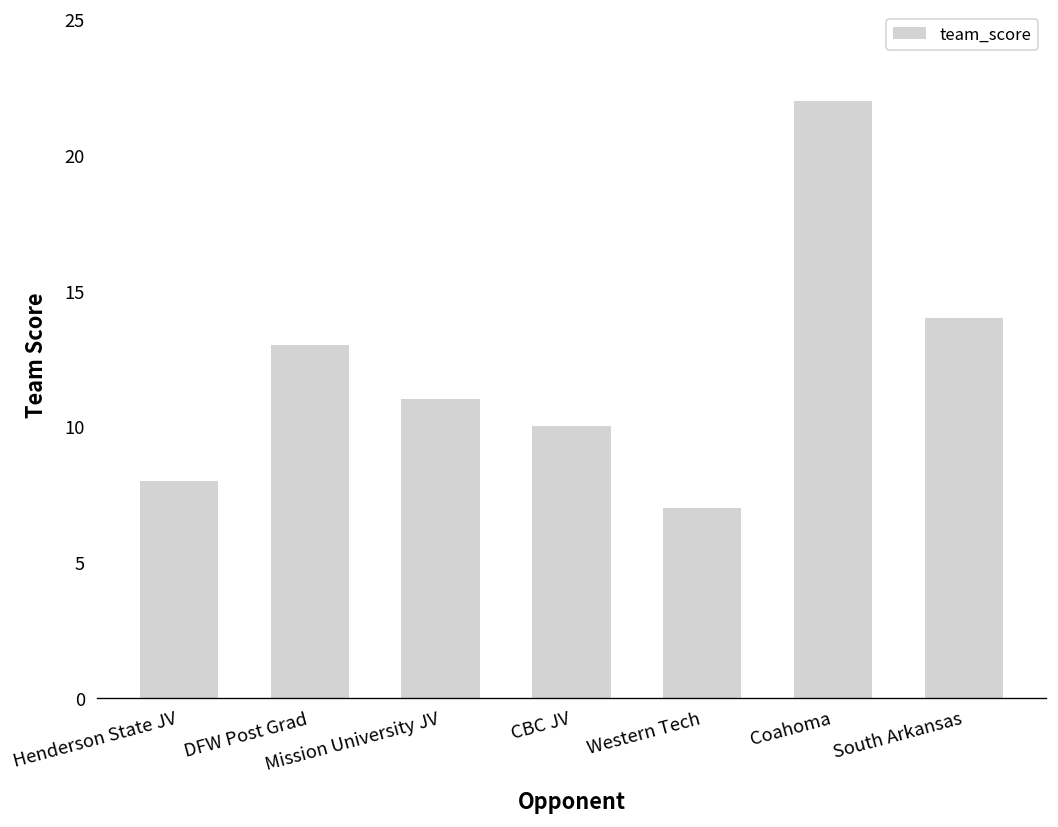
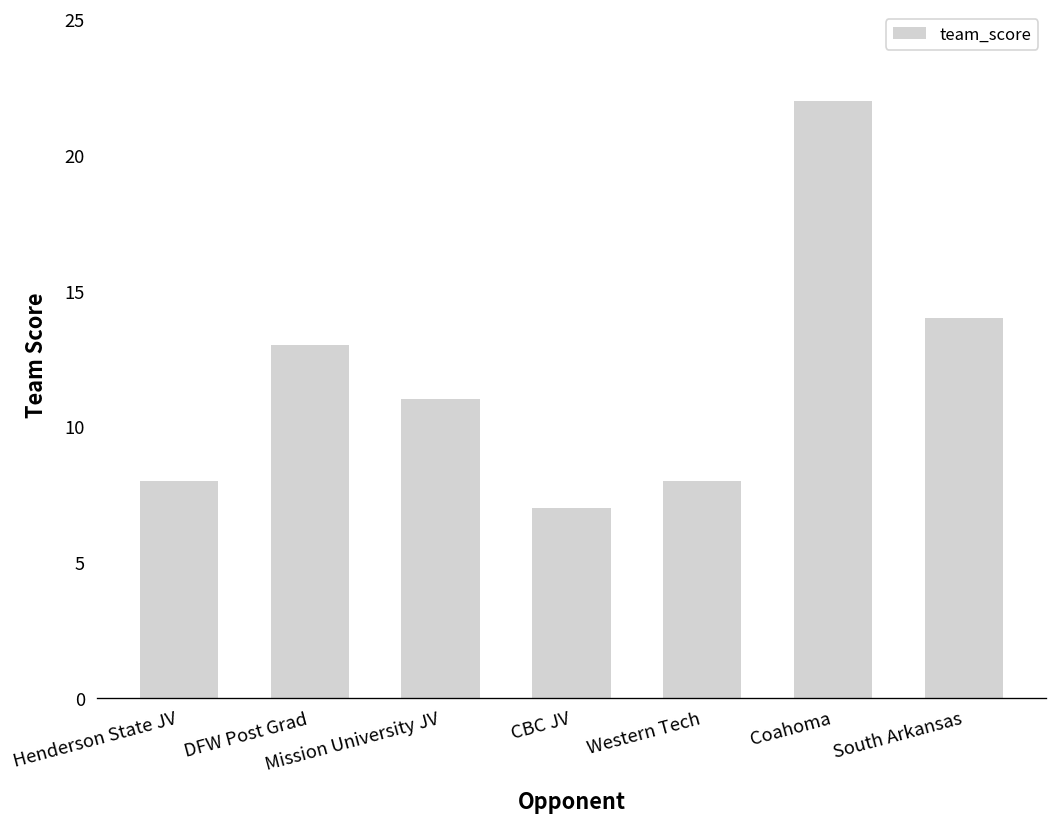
CBC JV: 10 -> 7
Western Tech: 7 -> 8
